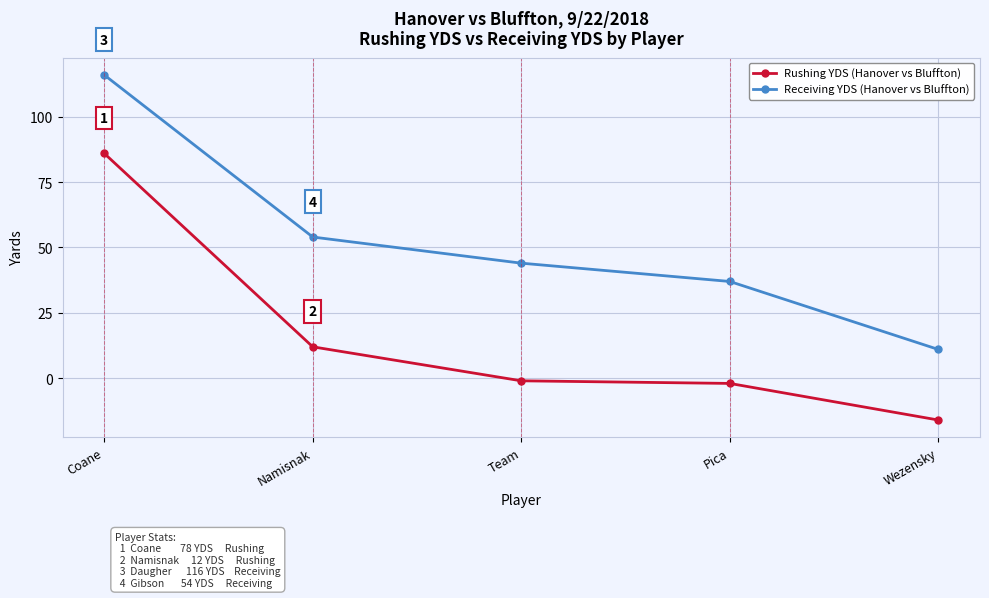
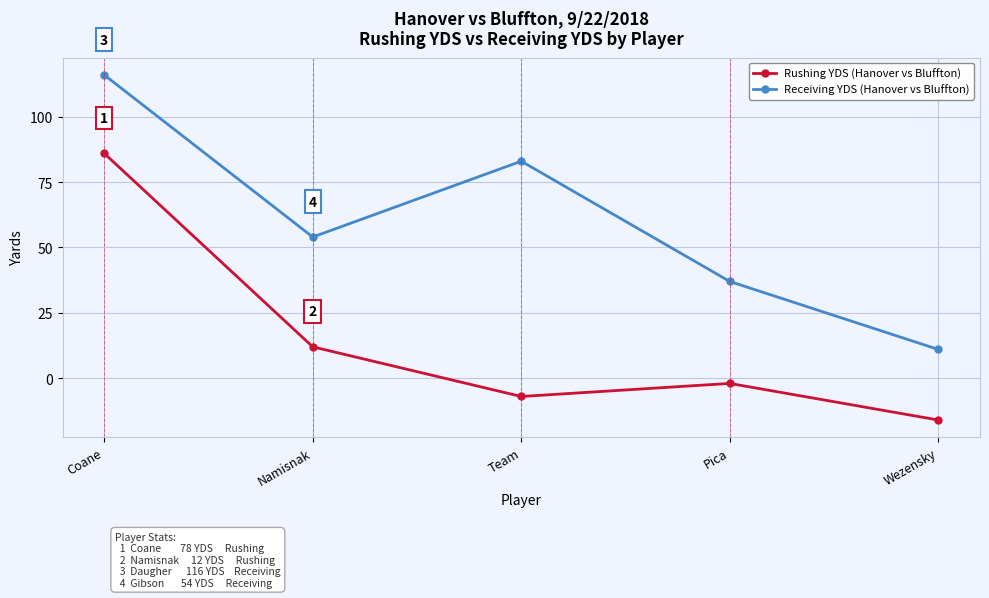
Rushing YDS (Hanover vs Bluffton), Team: -1 -> -7
Receiving YDS (Hanover vs Bluffton), Team: 44 -> 83
